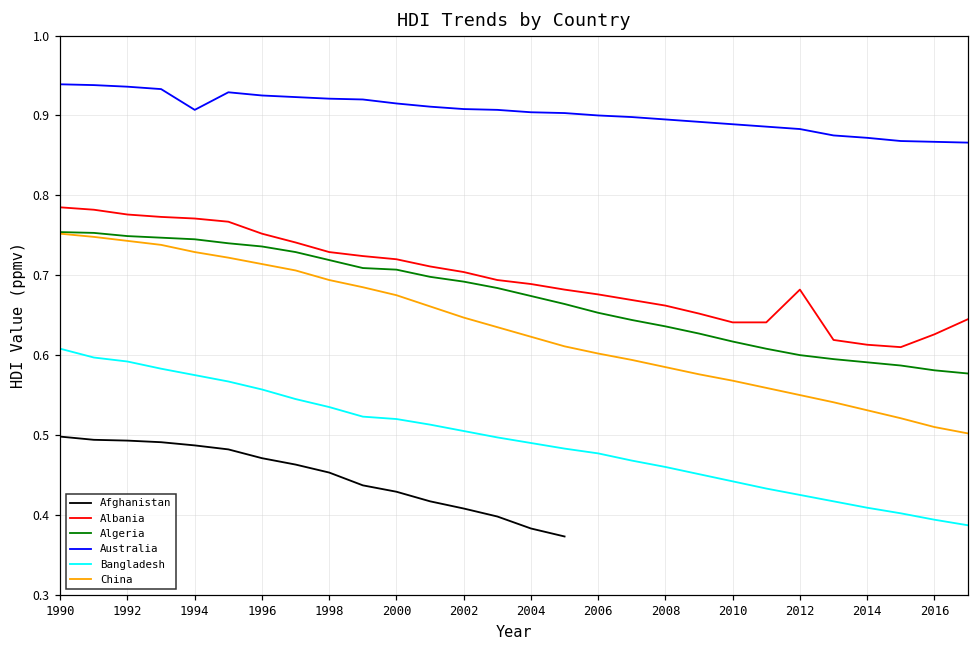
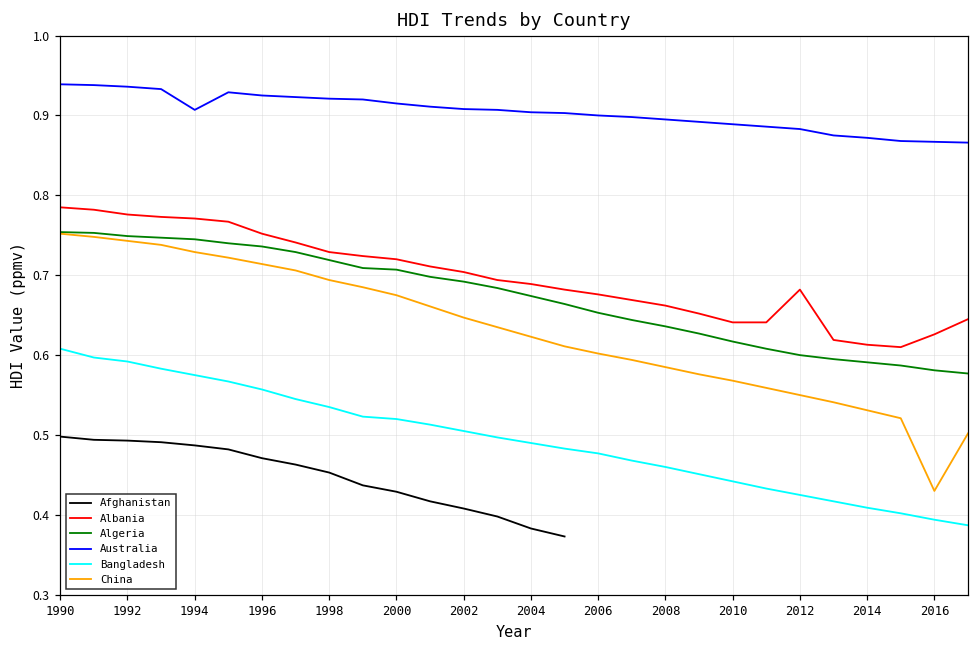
China, 2016: 0.51 -> 0.43
